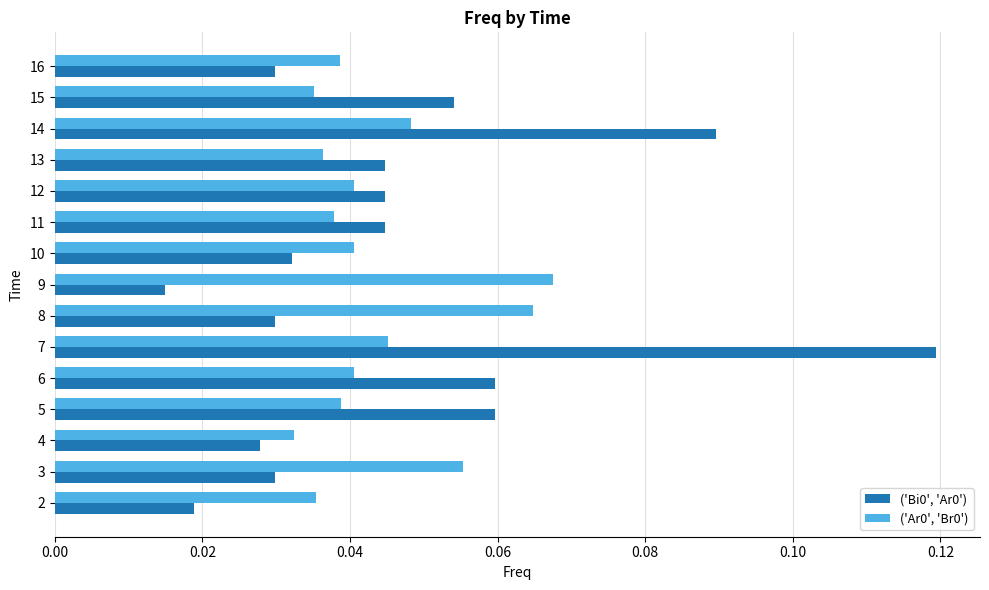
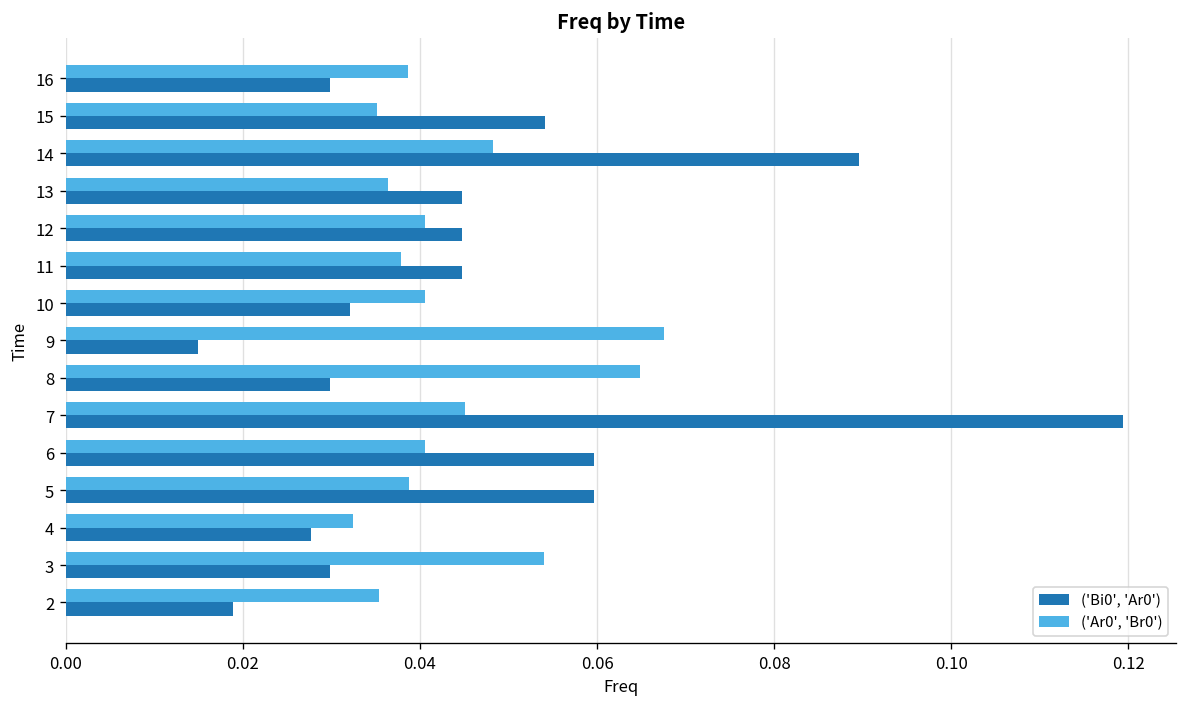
('Ar0', 'Br0'), 3: 0.055 -> 0.054
